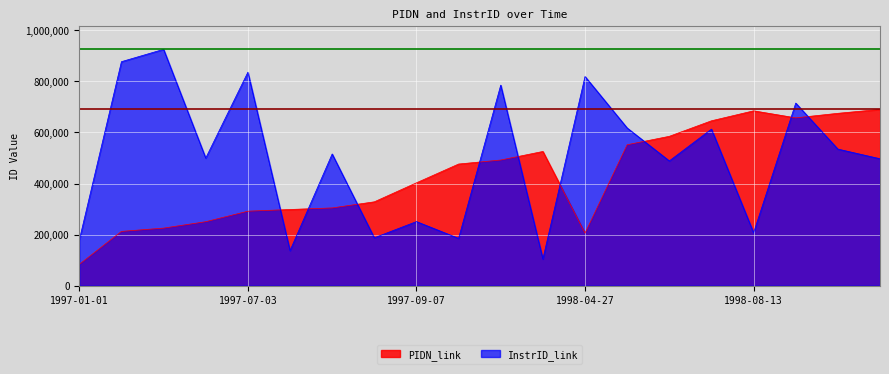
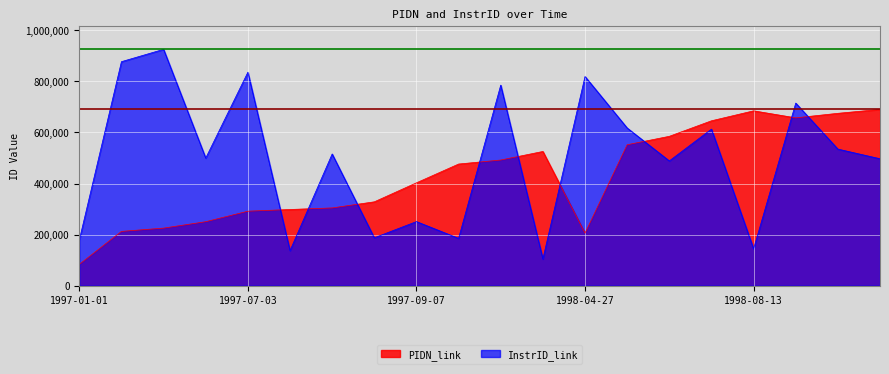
InstrID_link, 1998-08-13: 210,000 -> 140,000
